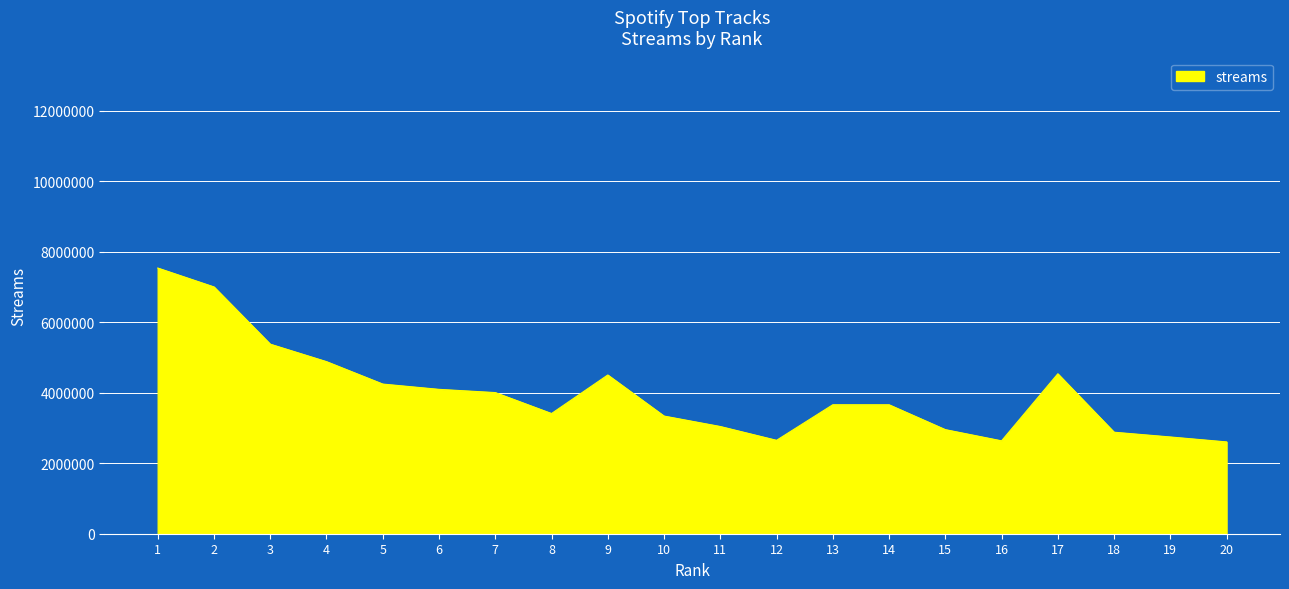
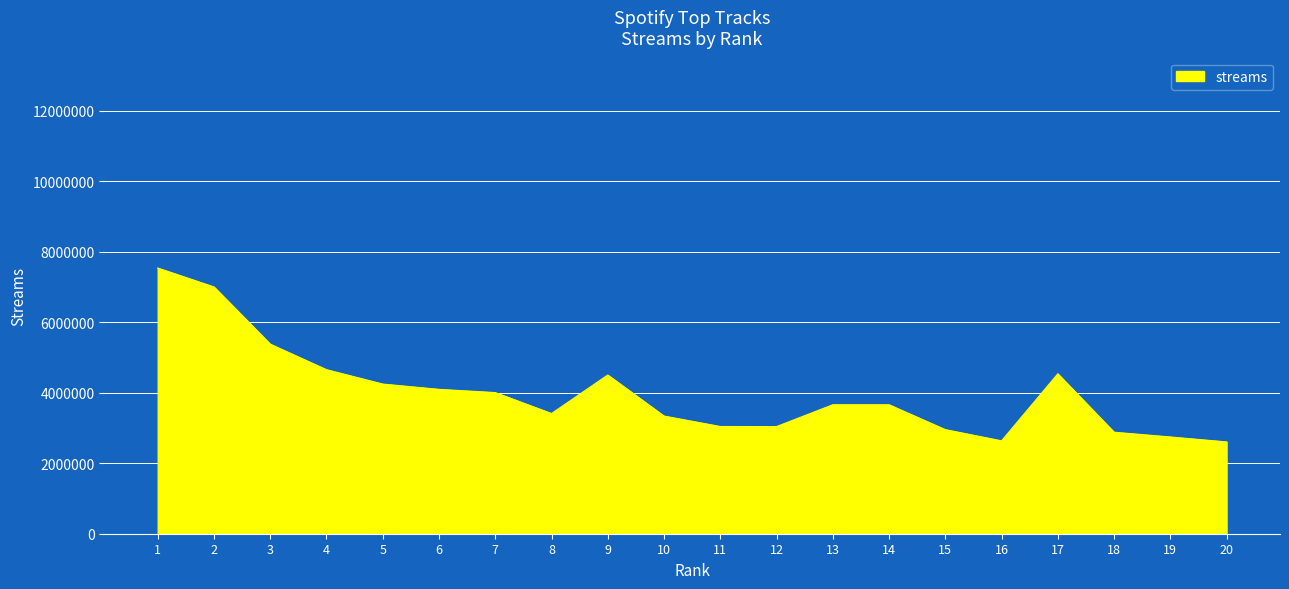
4: 4900000 -> 4700000
12: 2600000 -> 3000000
